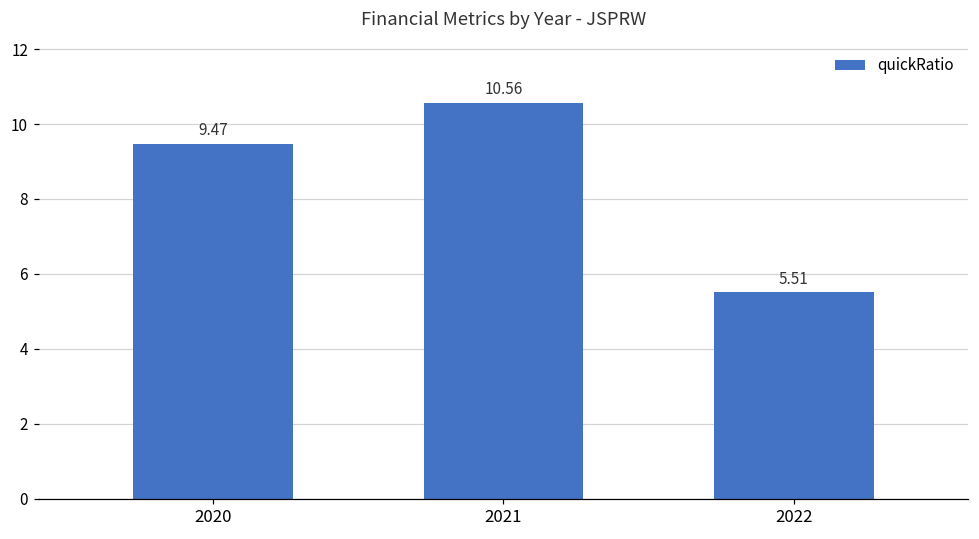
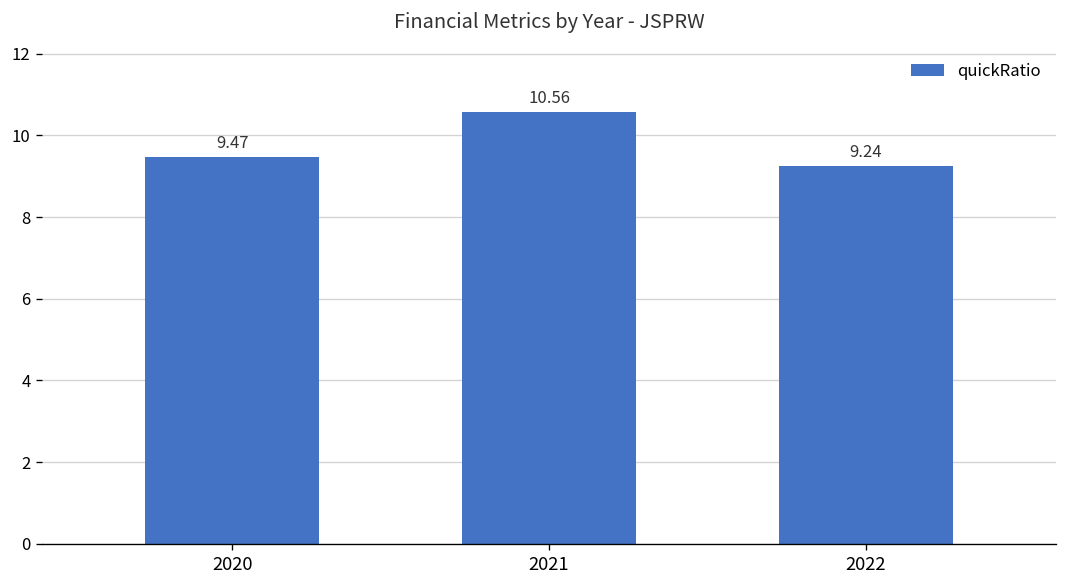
2022: 5.51 -> 9.24
